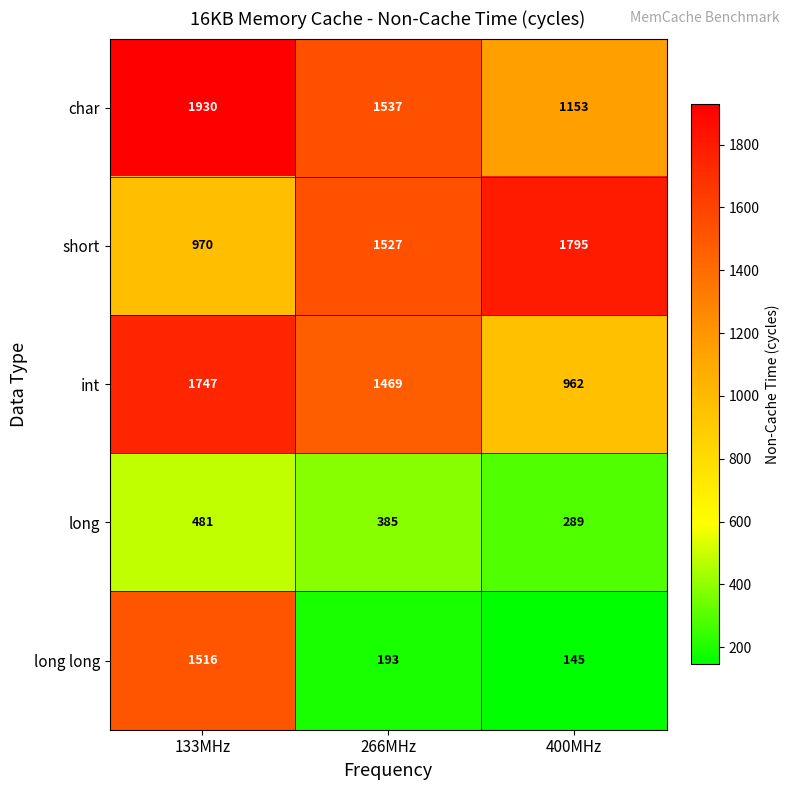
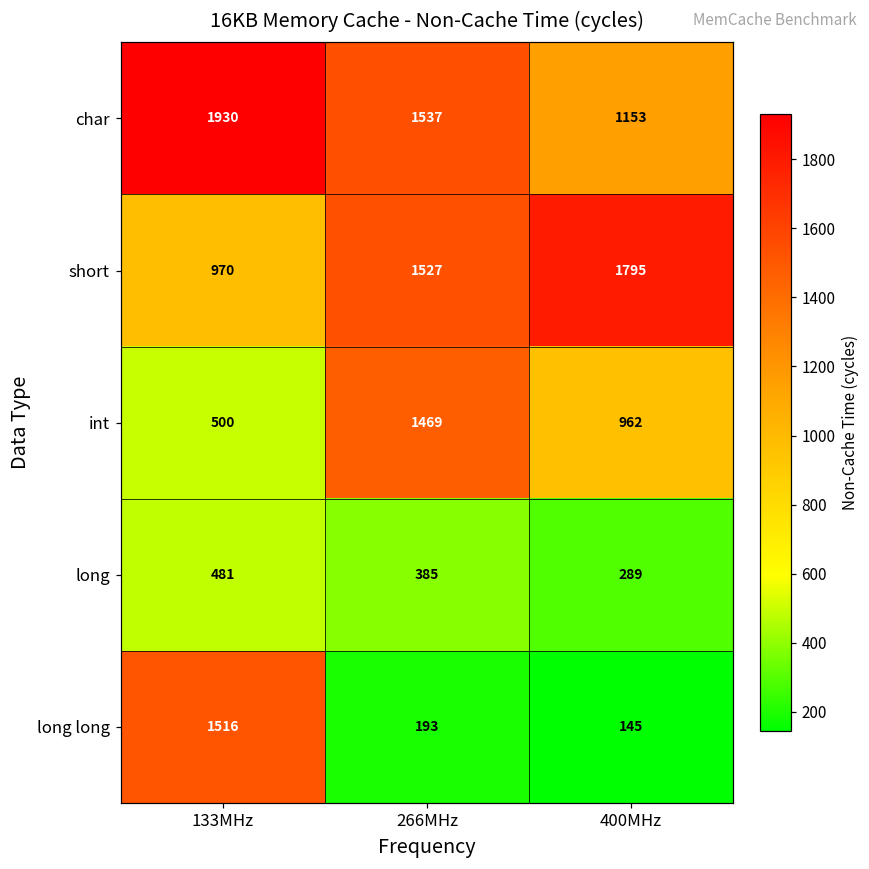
int, 133MHz: 1747 -> 500
